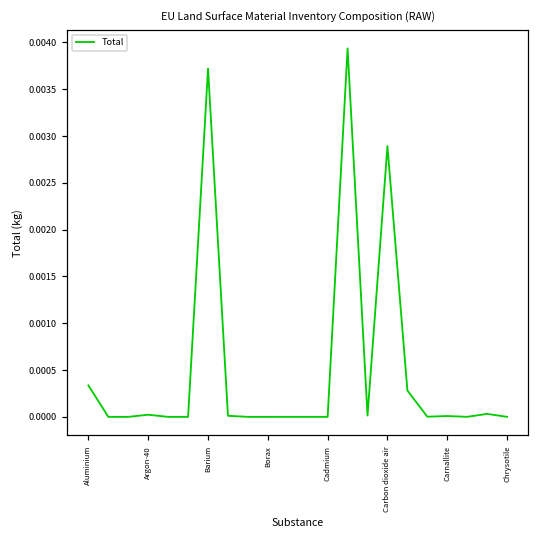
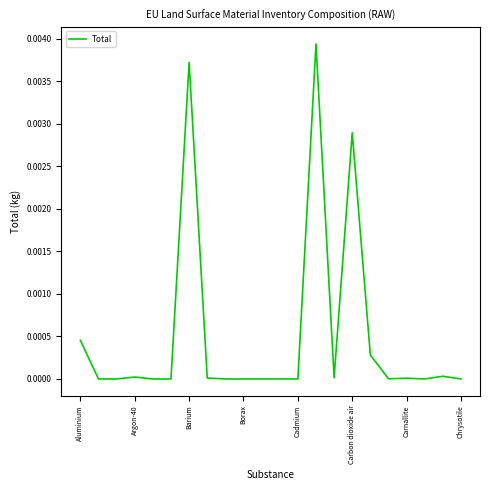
Aluminium: 0.0003 -> 0.0005
